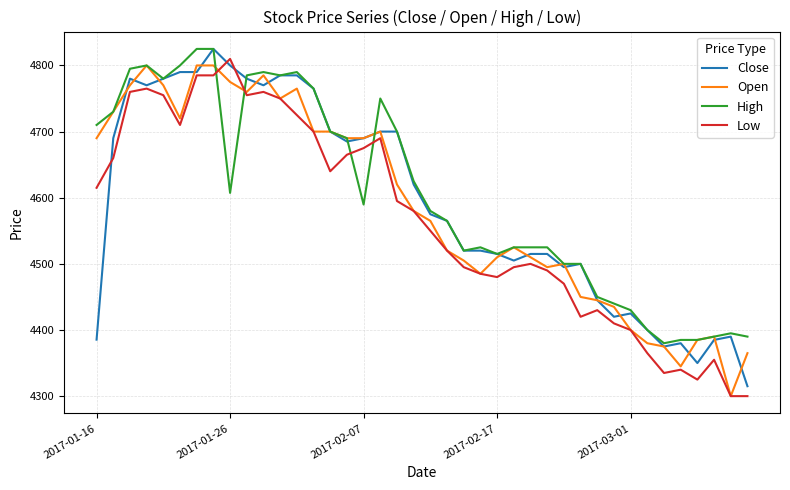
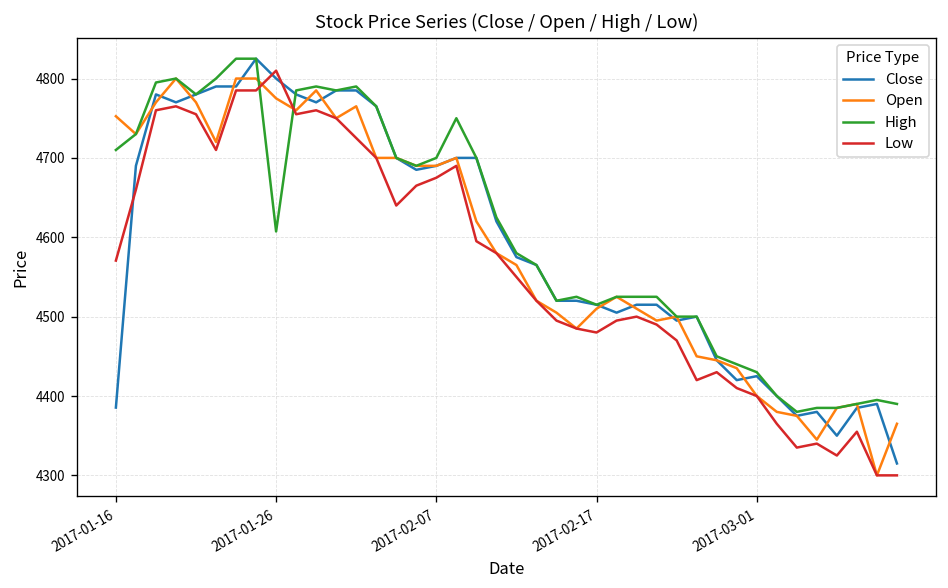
Open, 2017-01-16: 4690 -> 4750
Low, 2017-01-16: 4620 -> 4570
High, 2017-02-07: 4590 -> 4700
